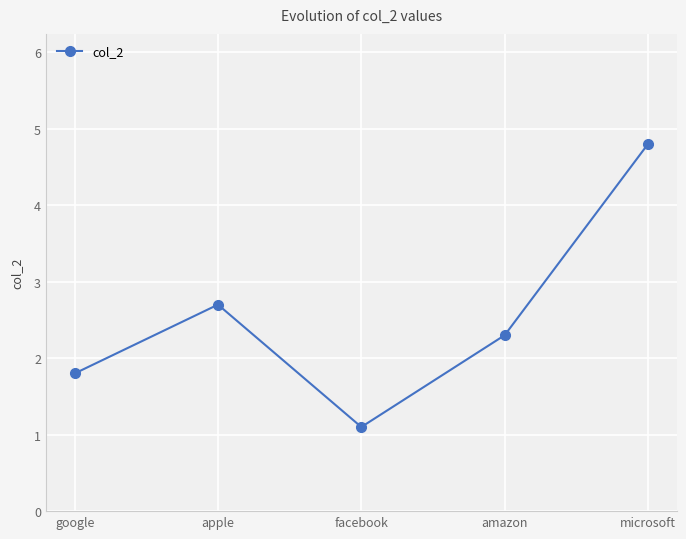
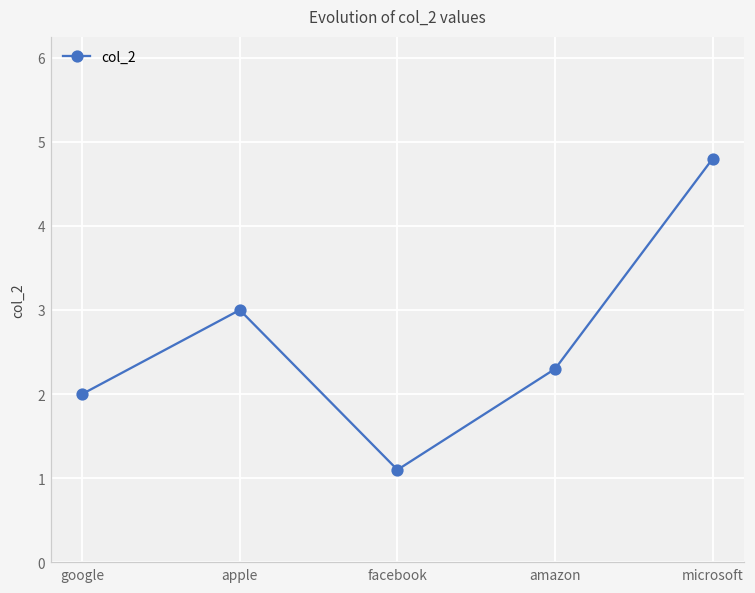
google: 1.8 -> 2.0
apple: 2.7 -> 3.0
